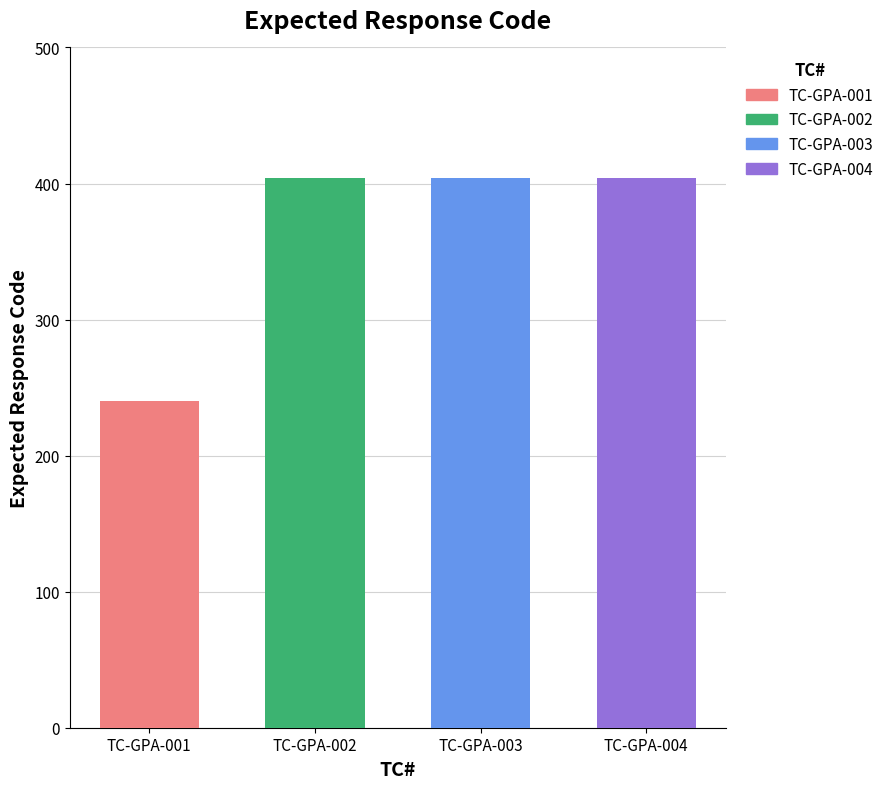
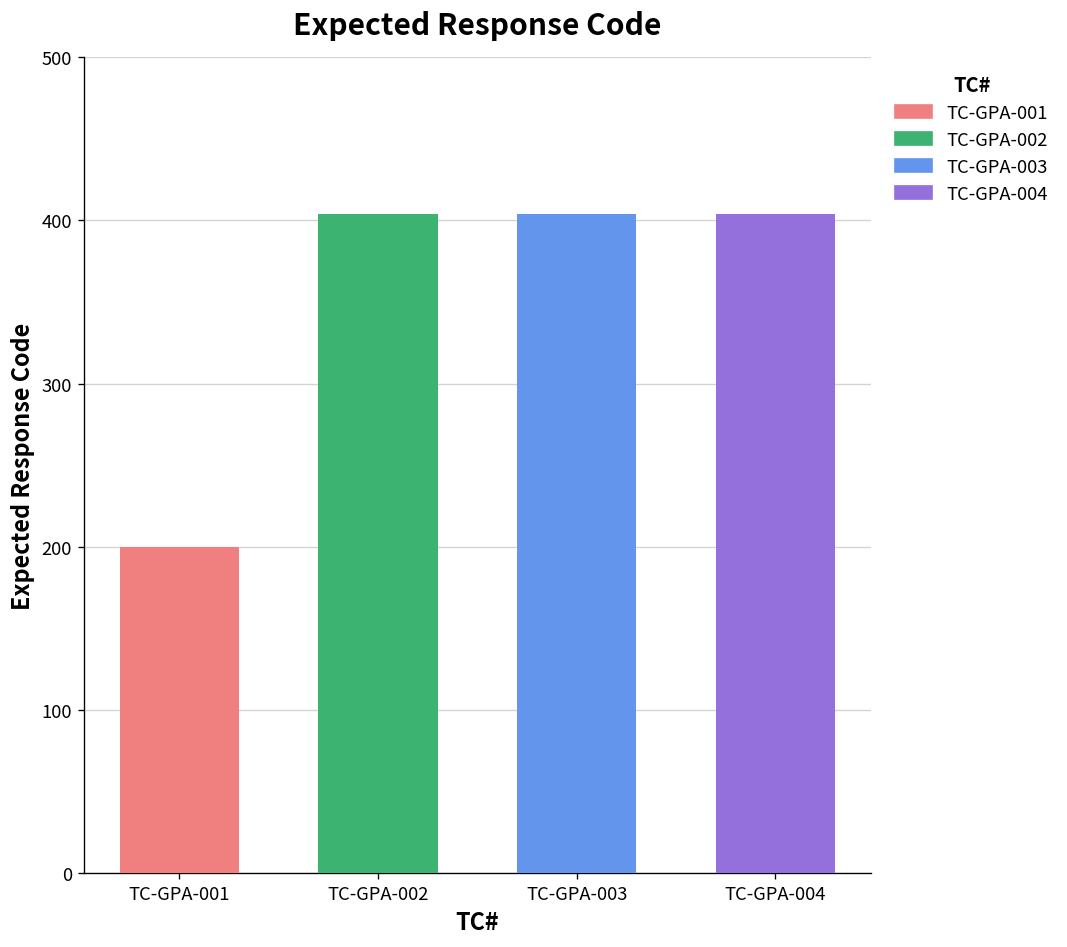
TC-GPA-001: 240 -> 200
